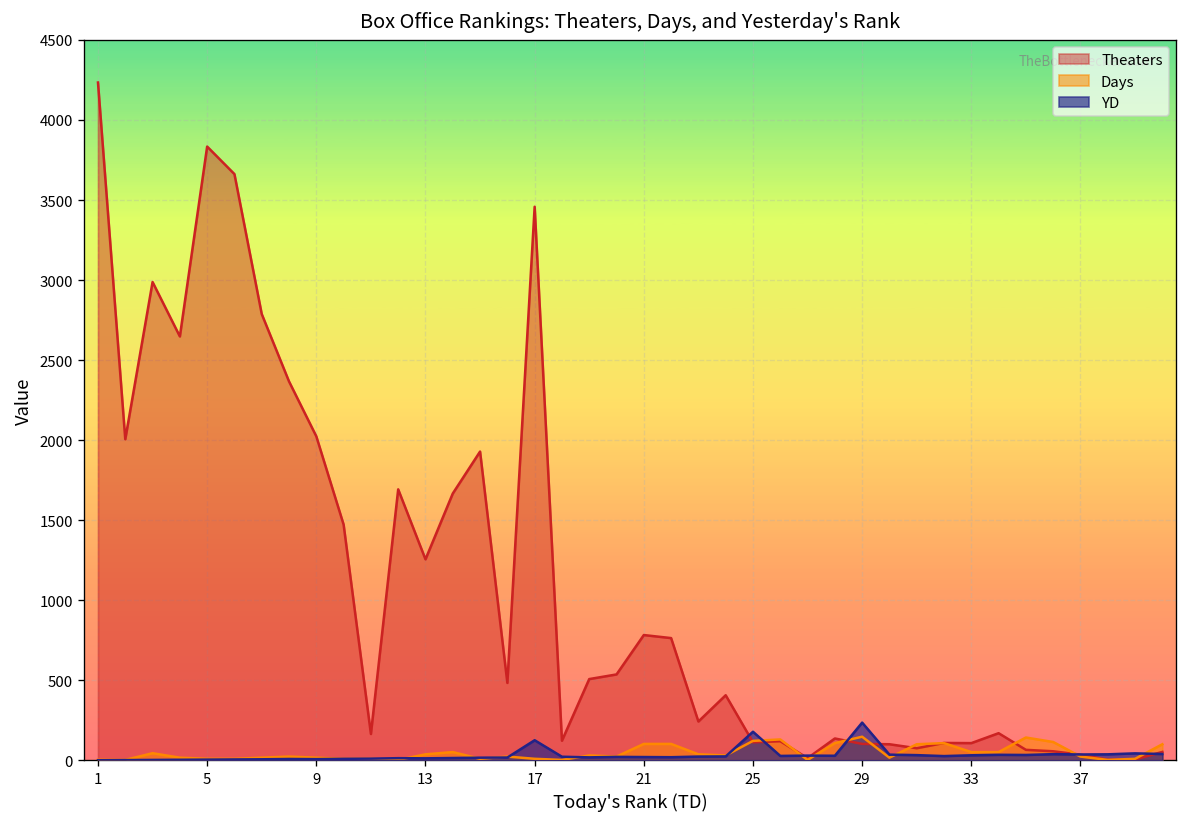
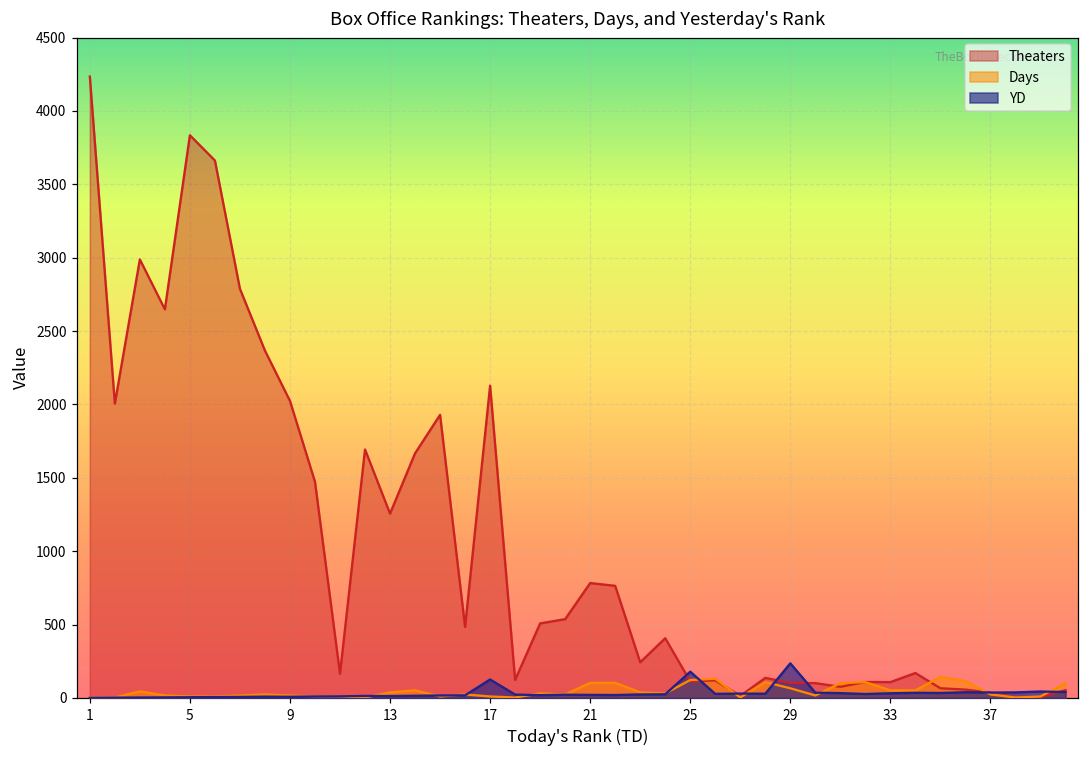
Theaters, 17: 3460 -> 2130
Days, 29: 150 -> 70
